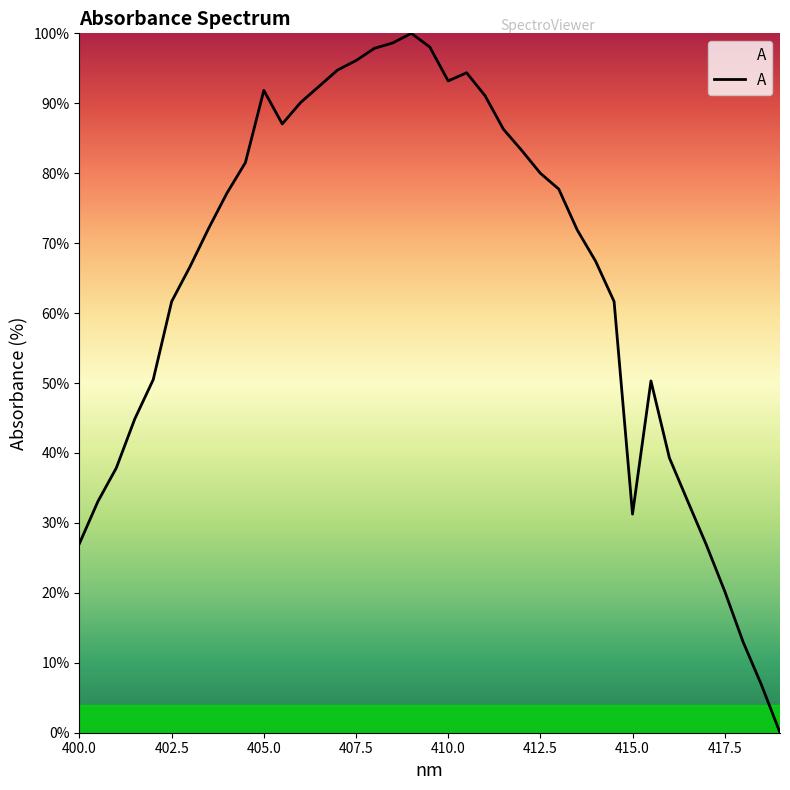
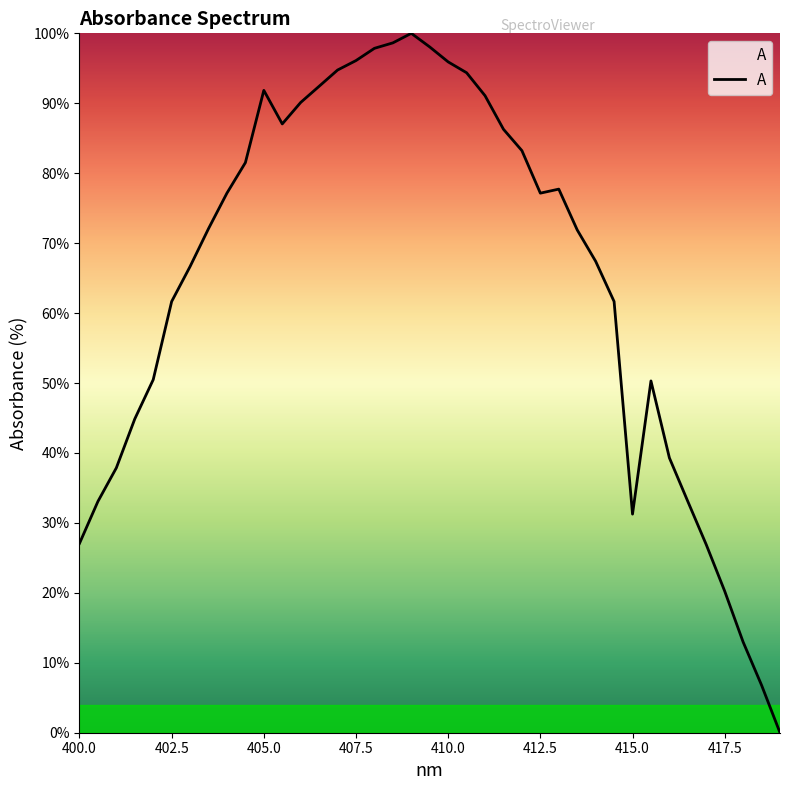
410.0: 93% -> 96%
412.5: 80% -> 77%
